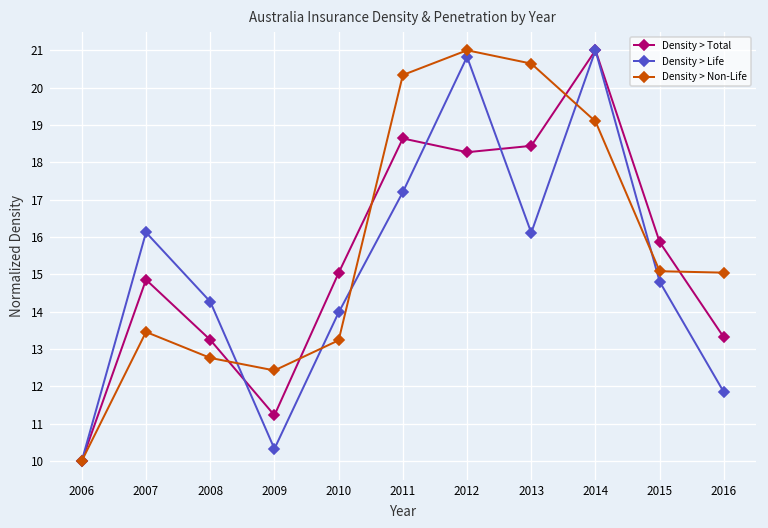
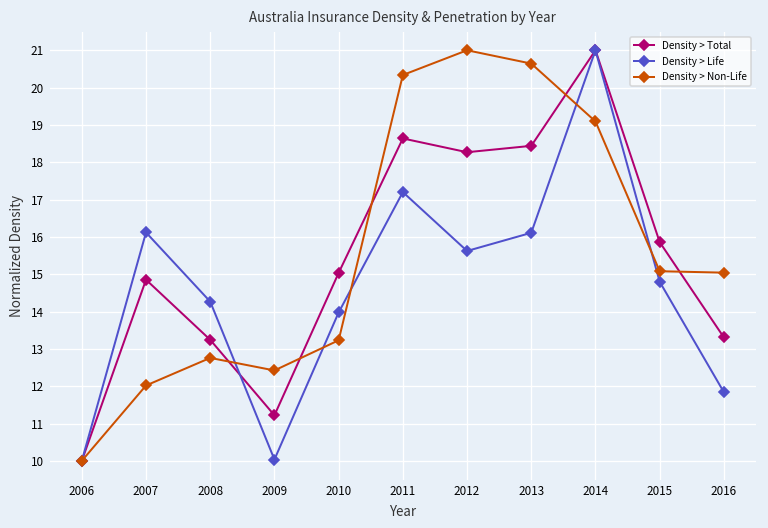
Density > Non-Life, 2007: 13.5 -> 12.0
Density > Life, 2009: 10.3 -> 10.0
Density > Life, 2012: 20.8 -> 15.6
